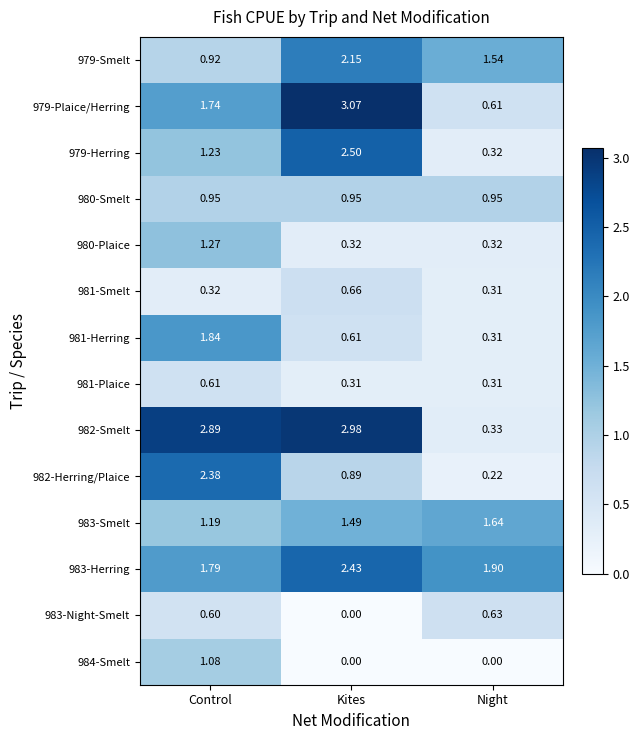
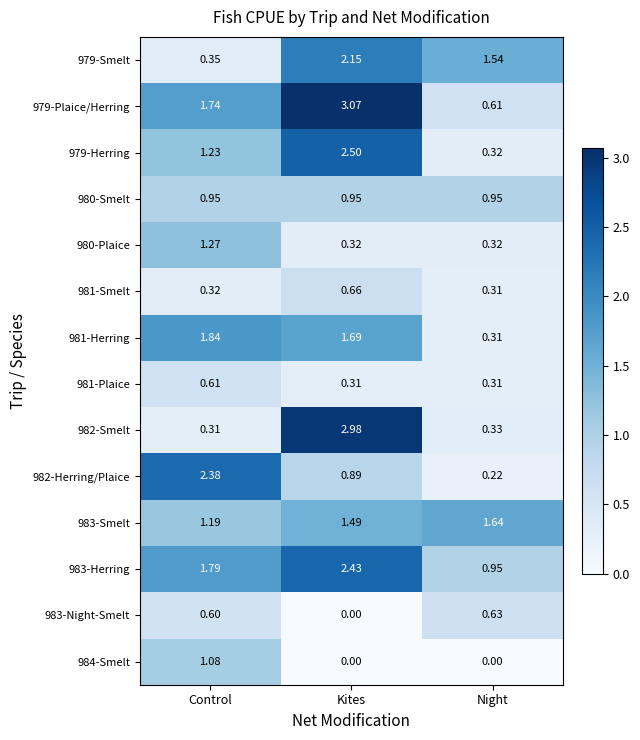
979-Smelt, Control: 0.92 -> 0.35
981-Herring, Kites: 0.61 -> 1.69
982-Smelt, Control: 2.89 -> 0.31
983-Herring, Night: 1.90 -> 0.95
